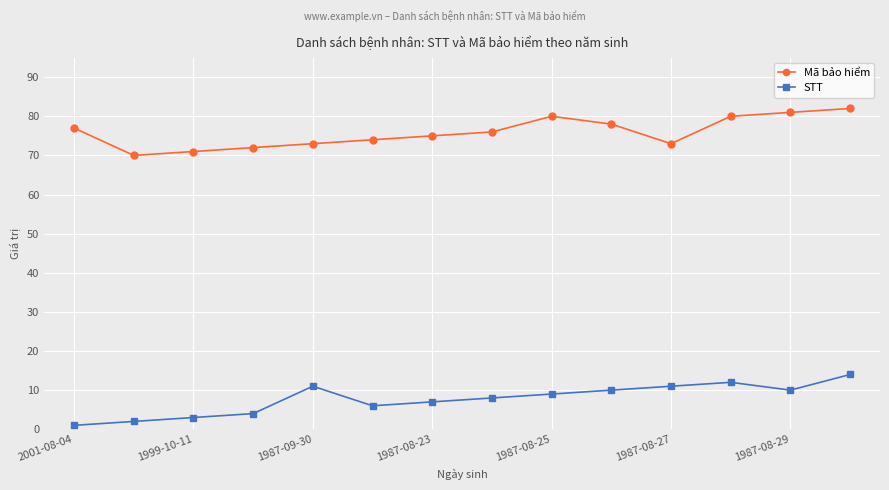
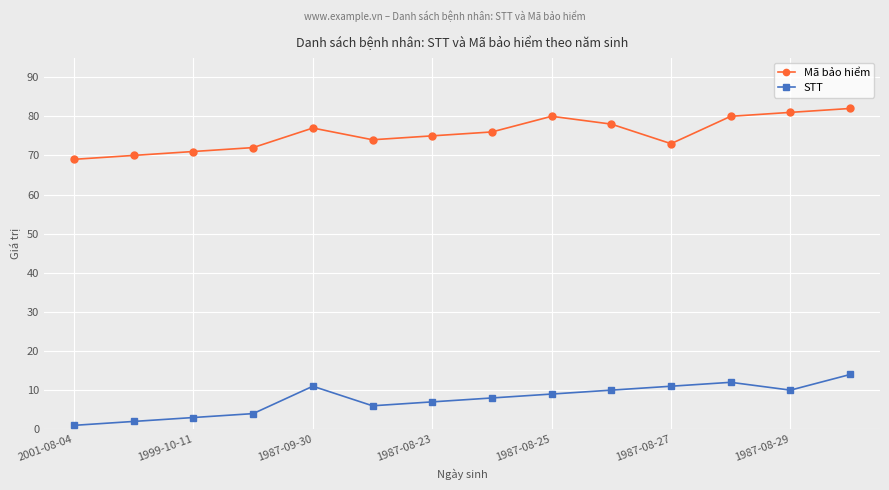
Mã bảo hiểm, 2001-08-04: 77 -> 69
Mã bảo hiểm, 1987-09-30: 73 -> 77
